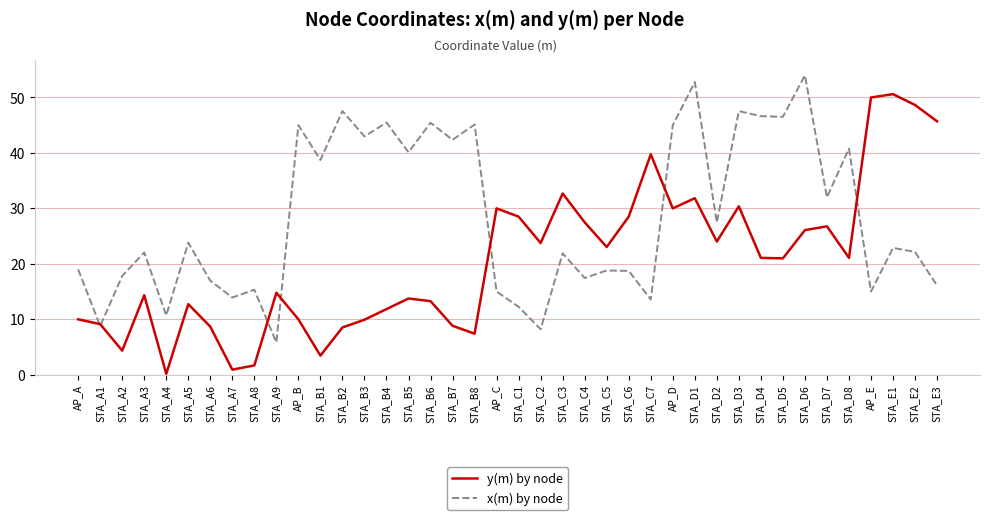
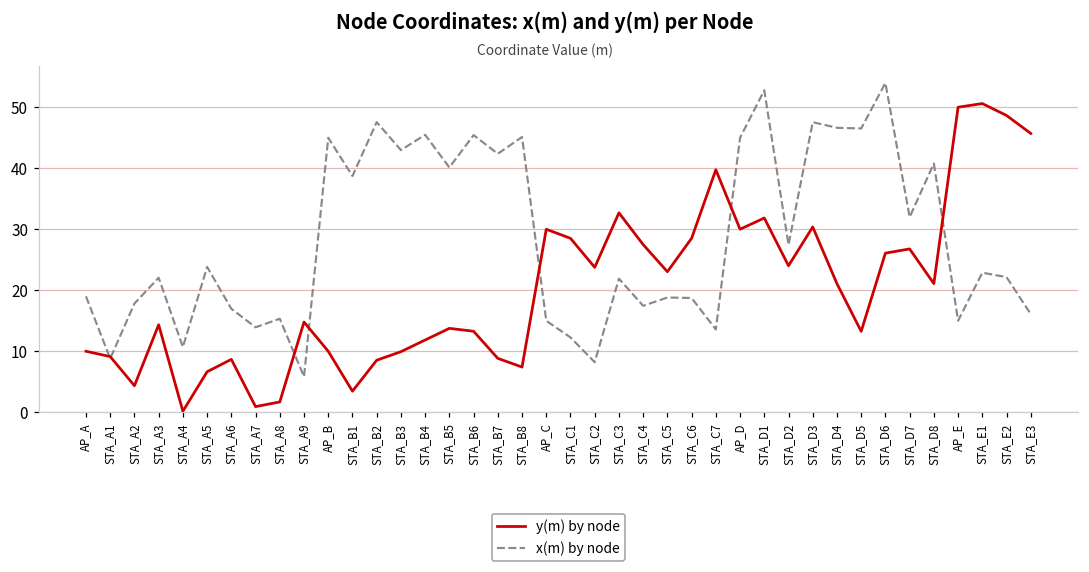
y(m) by node, STA_A5: 13 -> 7
y(m) by node, STA_D5: 21 -> 13
